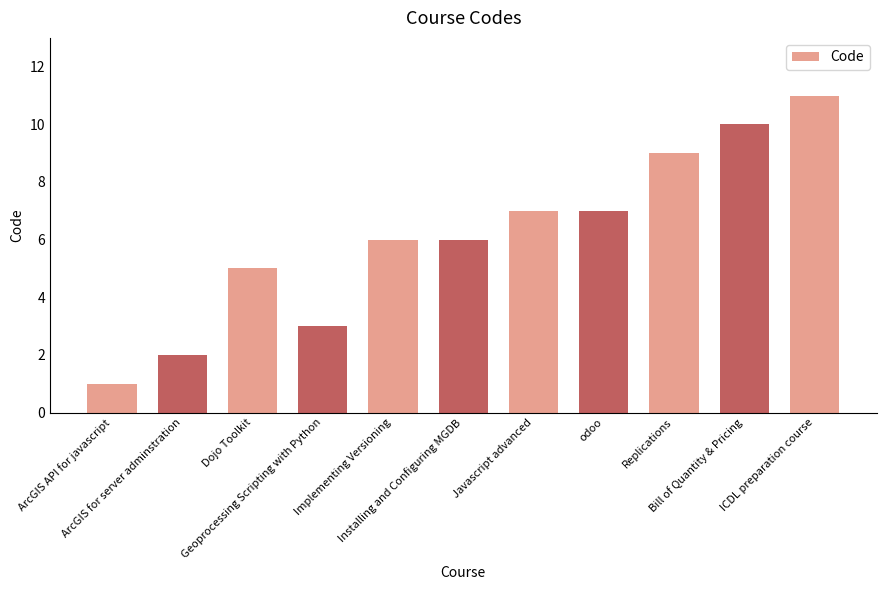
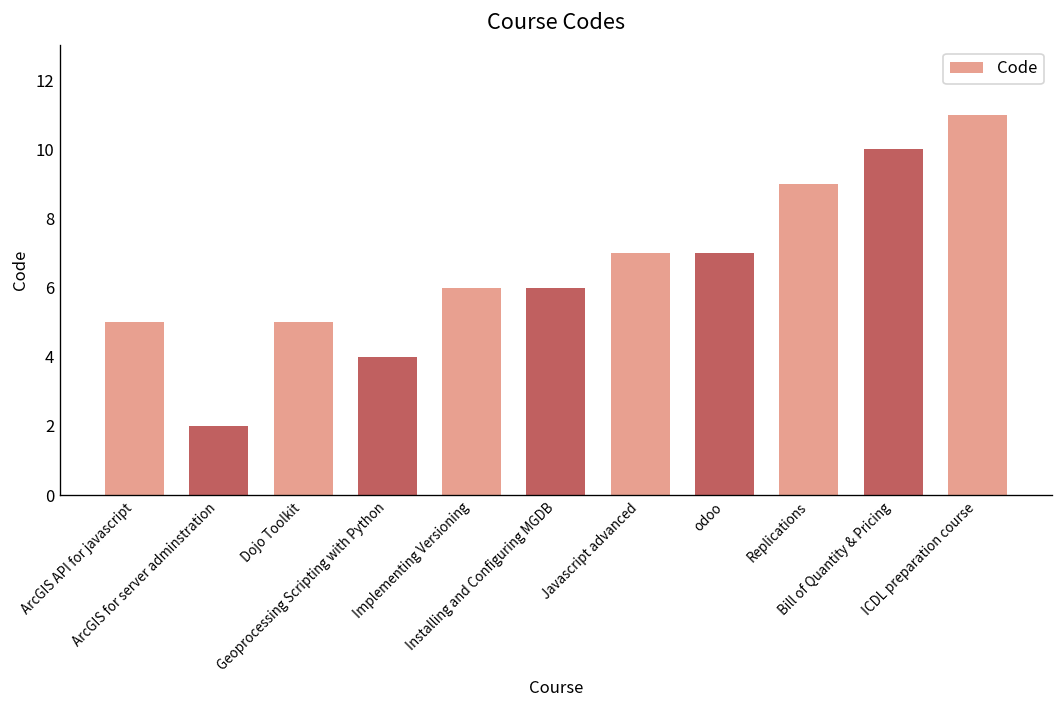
ArcGIS API for javascript: 1 -> 5
Geoprocessing Scripting with Python: 3 -> 4
